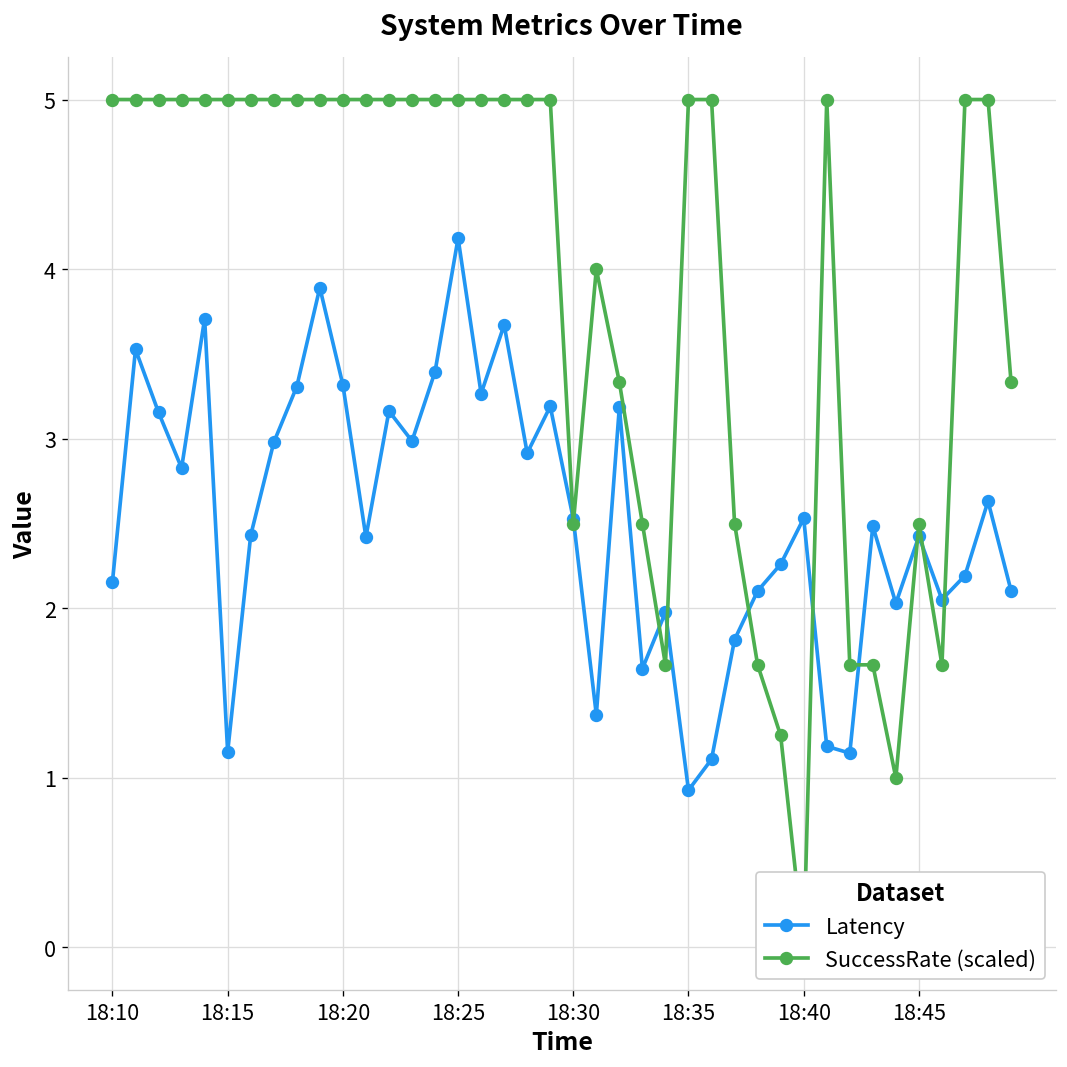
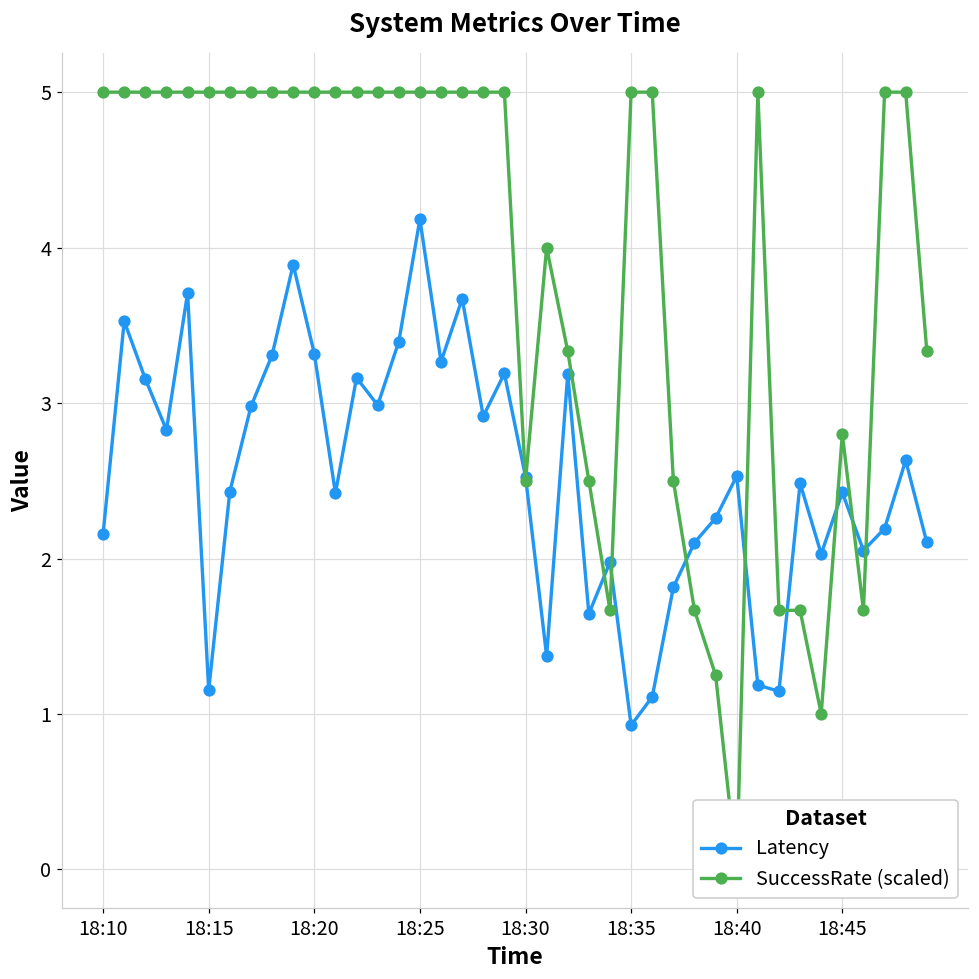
SuccessRate (scaled), 18:45: 2.50 -> 2.80
